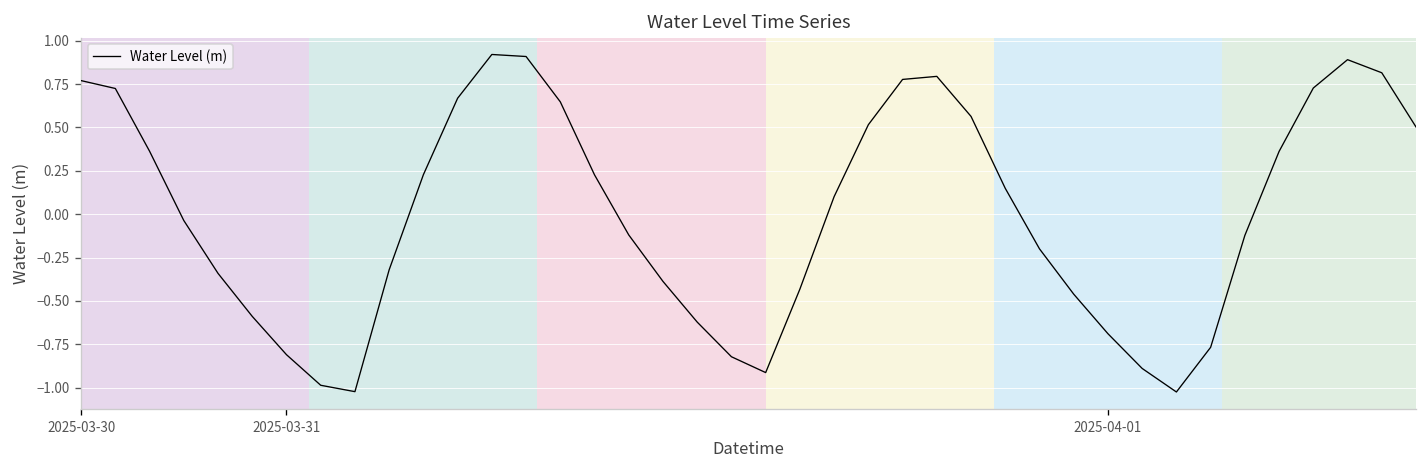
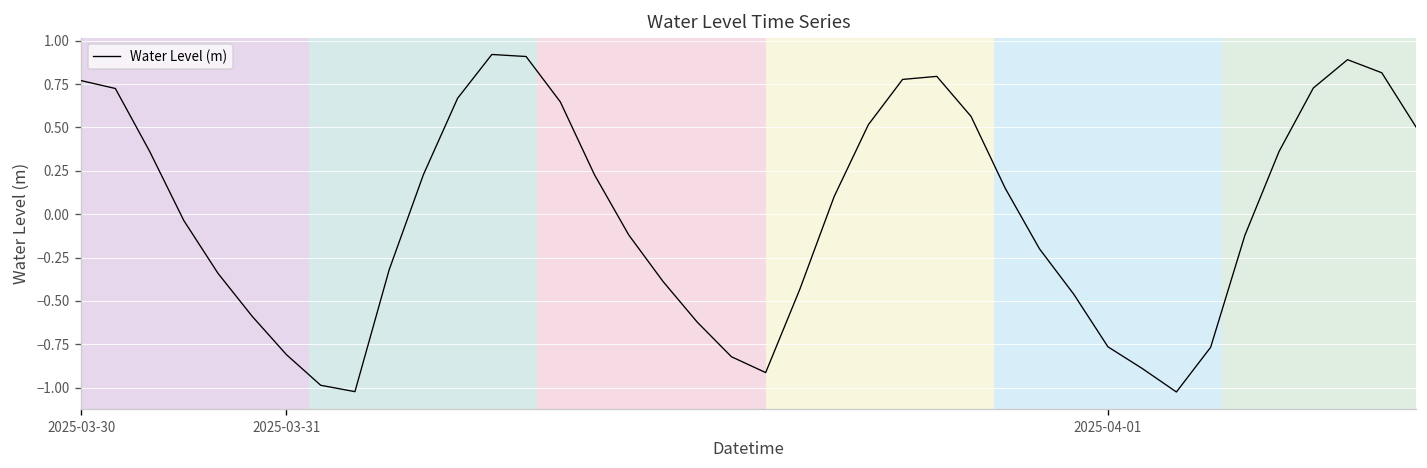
2025-04-01: -0.69 -> -0.76
